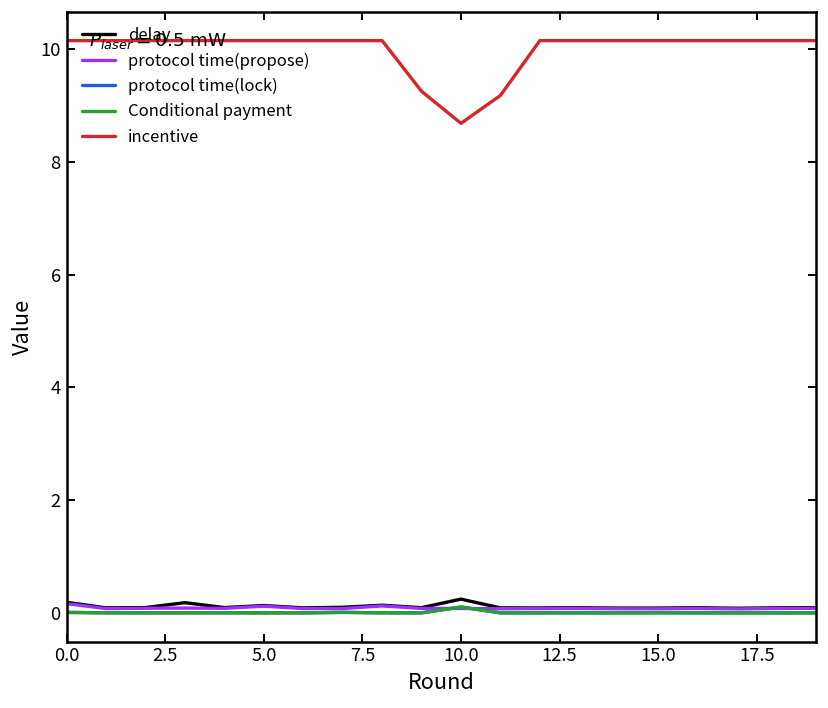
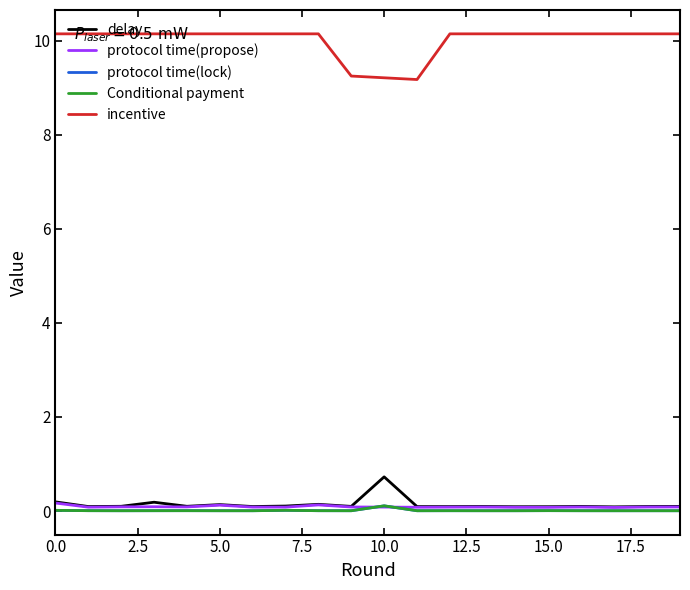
delay, 10.0: 0.3 -> 0.7
incentive, 10.0: 8.7 -> 9.2
